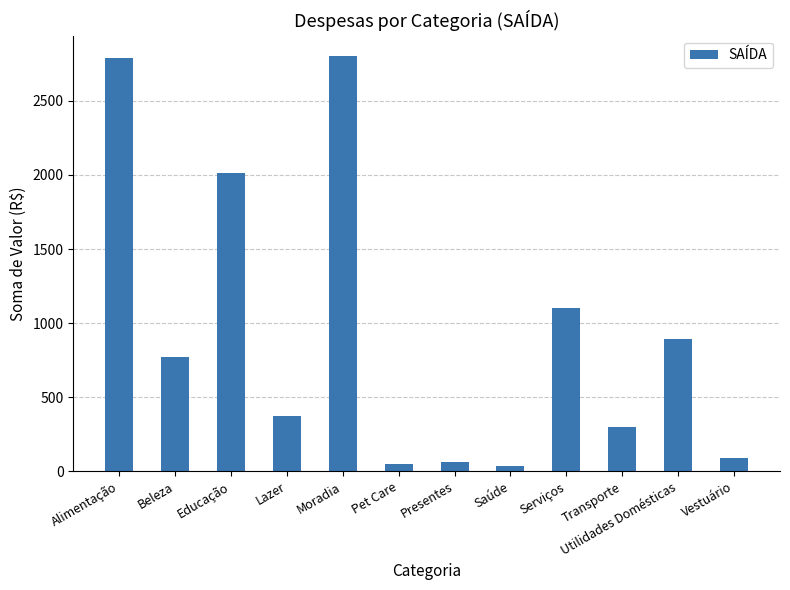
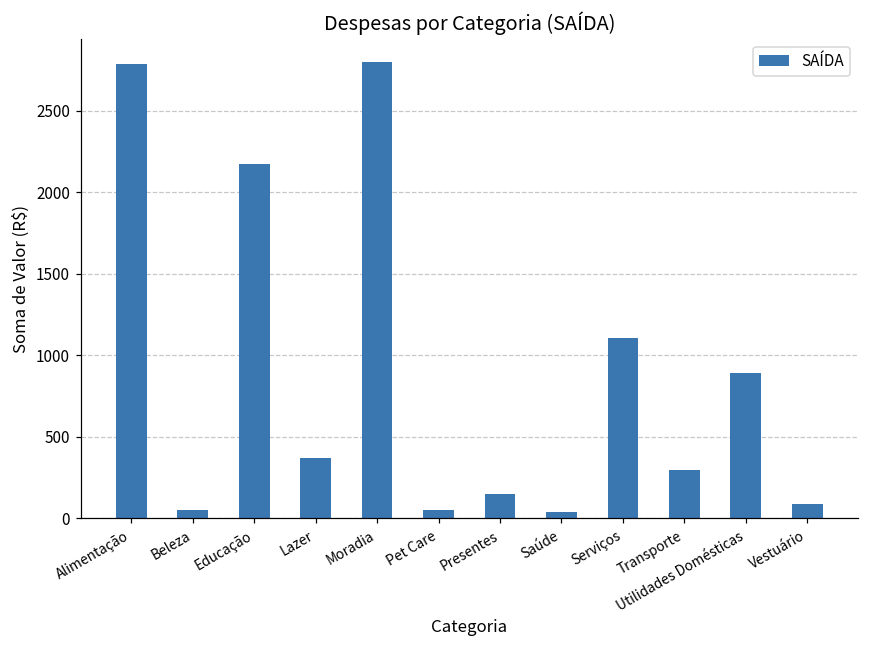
Beleza: 770 -> 50
Educação: 2020 -> 2170
Presentes: 60 -> 150
